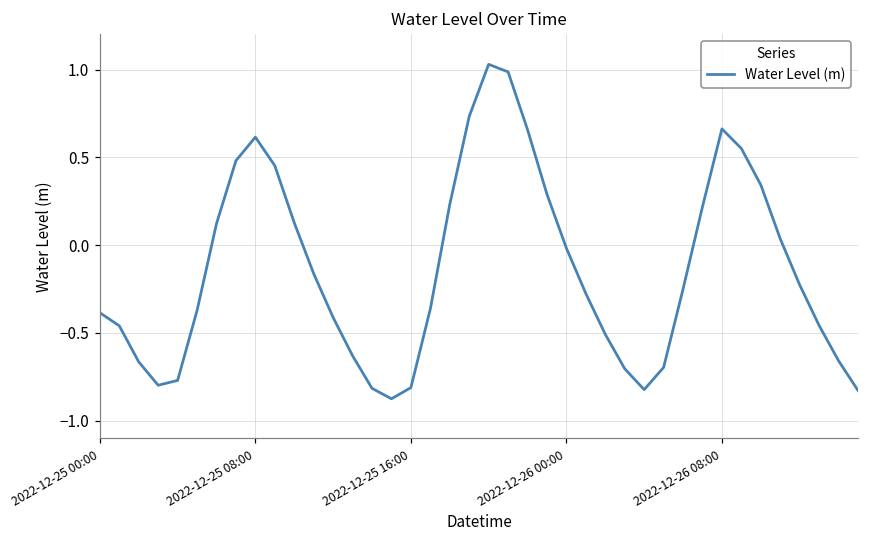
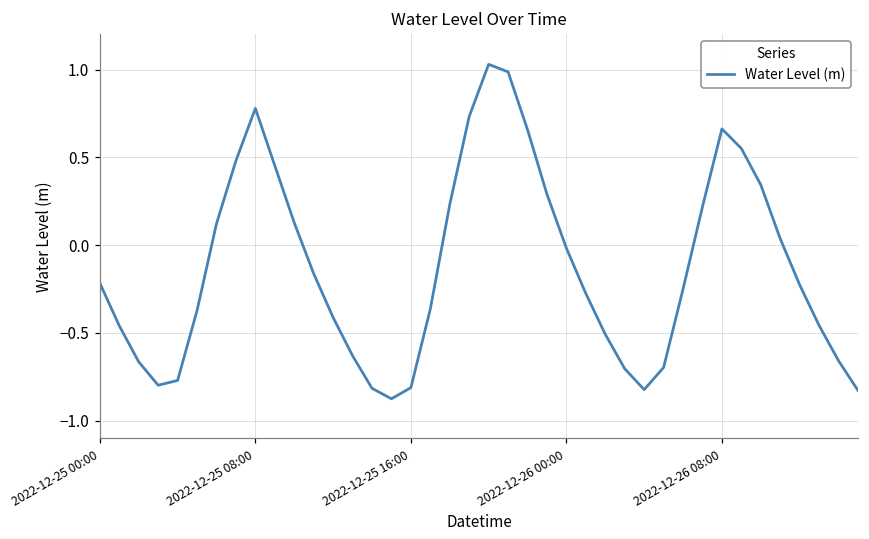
2022-12-25 00:00: -0.39 -> -0.22
2022-12-25 08:00: 0.61 -> 0.78
